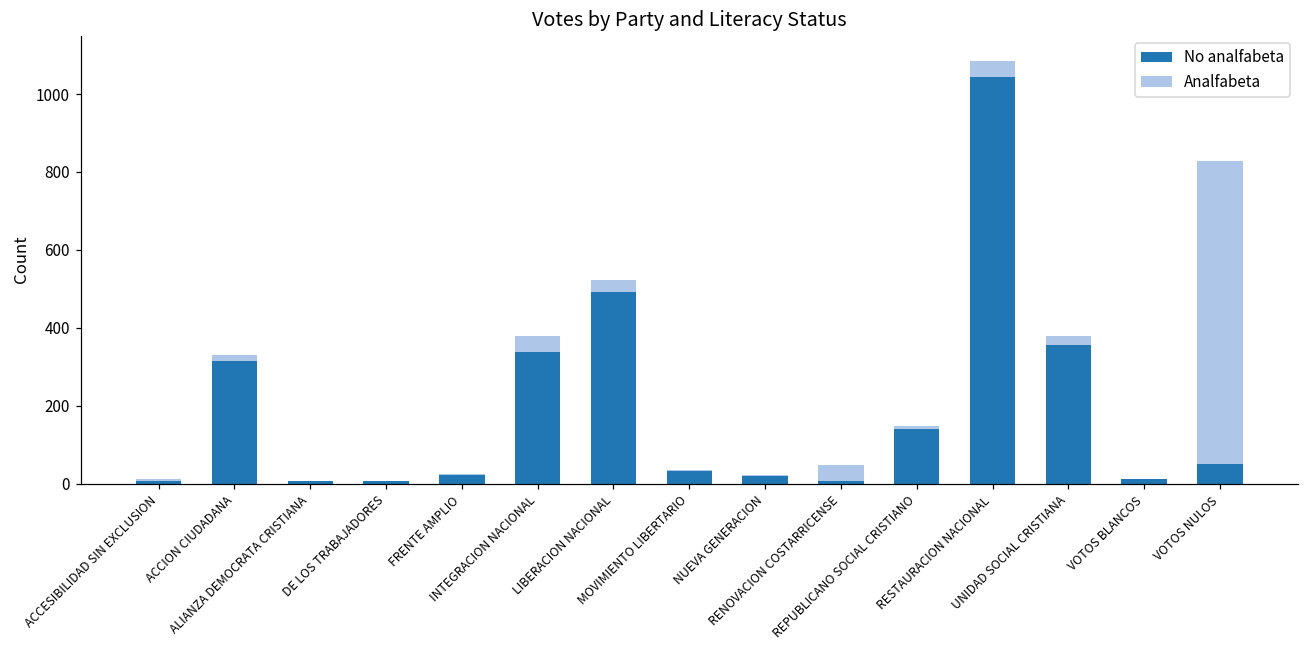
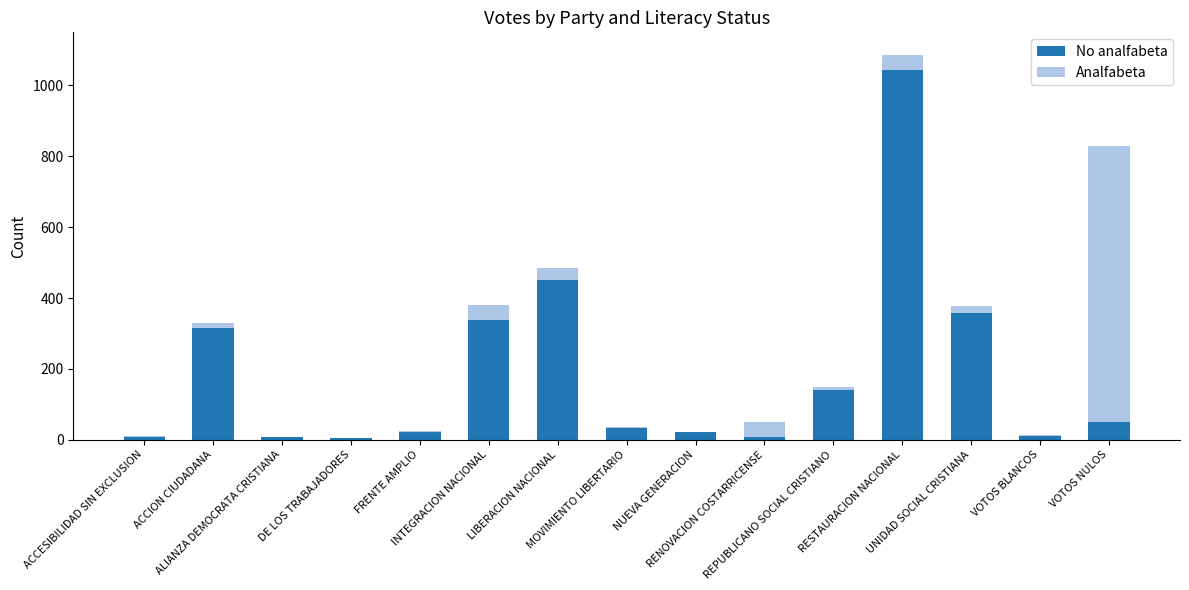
No analfabeta, LIBERACION NACIONAL: 490 -> 450
